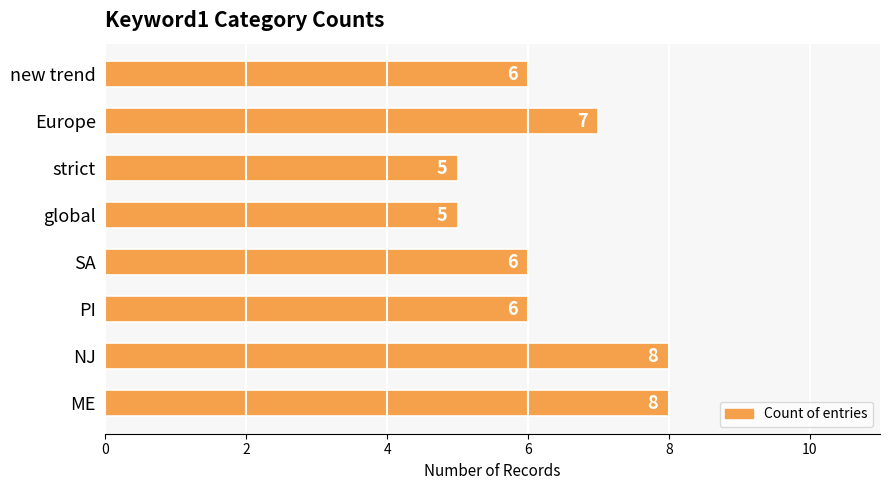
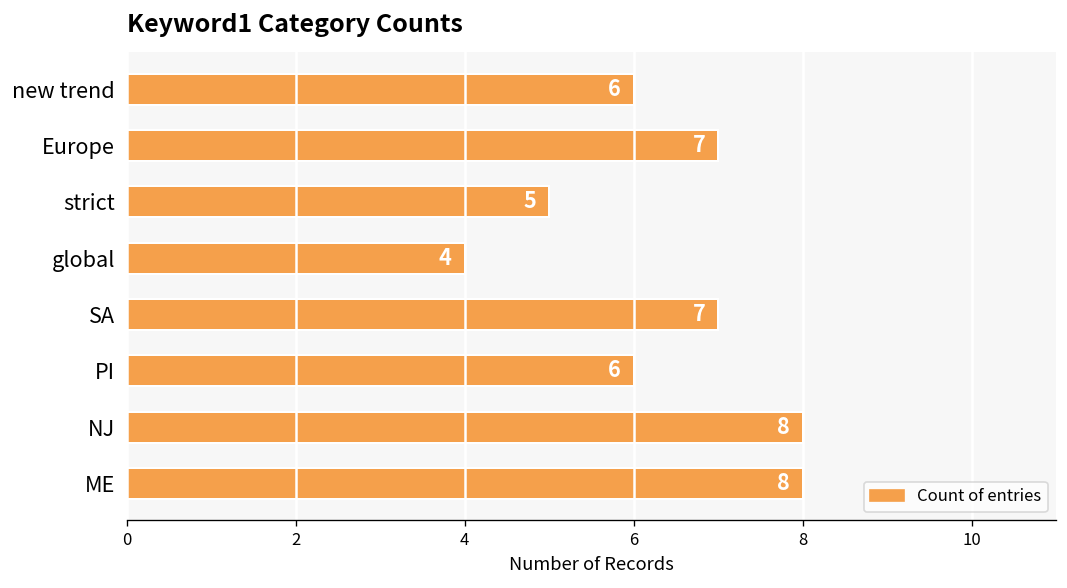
global: 5 -> 4
SA: 6 -> 7
